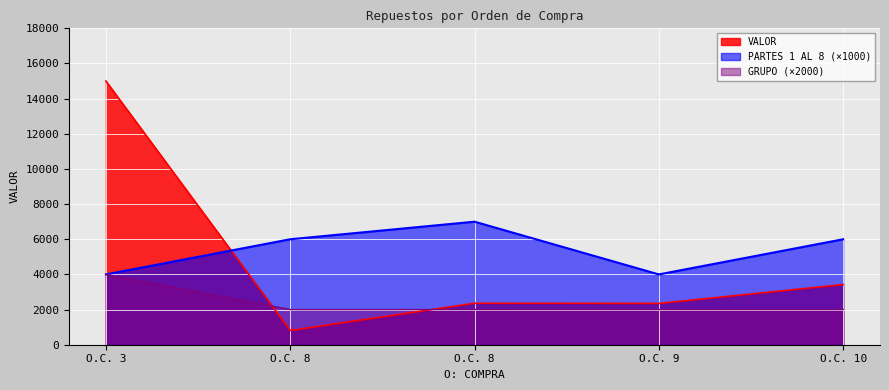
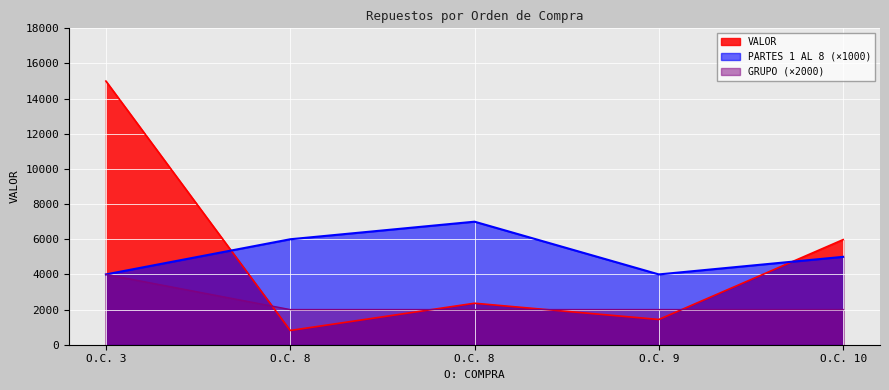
VALOR, O.C. 9: 2400 -> 1400
VALOR, O.C. 10: 3400 -> 6000
PARTES 1 AL 8 (×1000), O.C. 10: 6000 -> 5000
